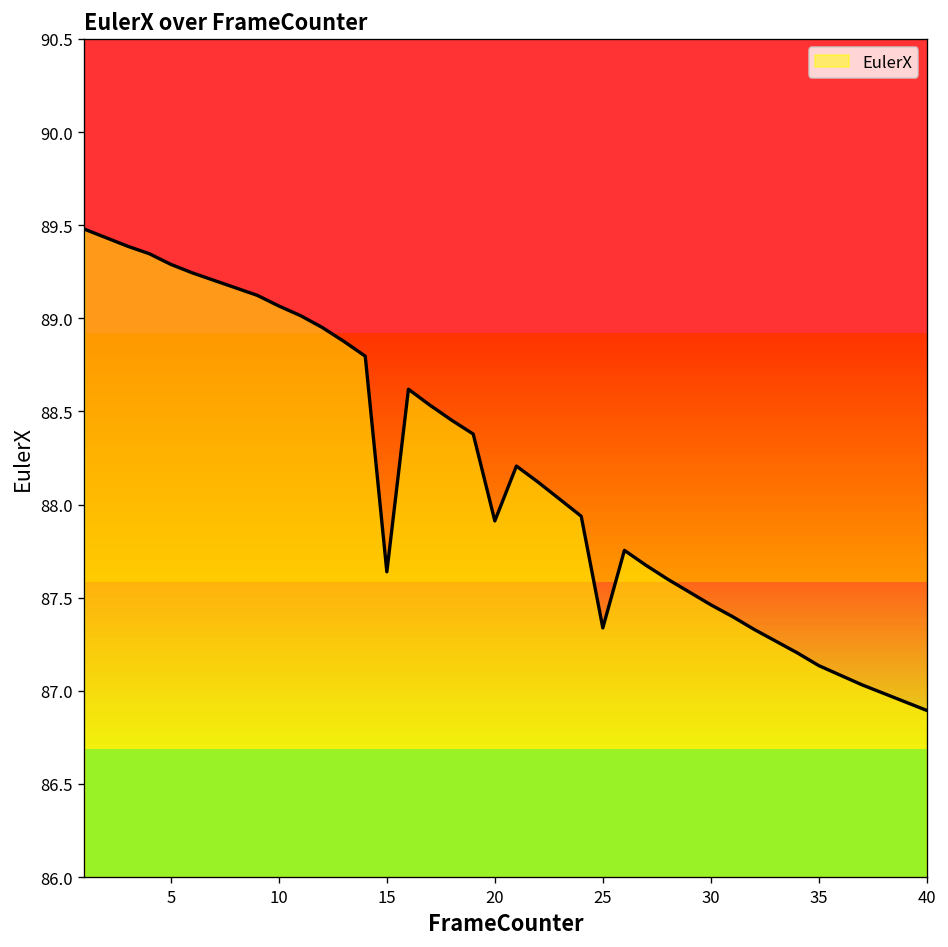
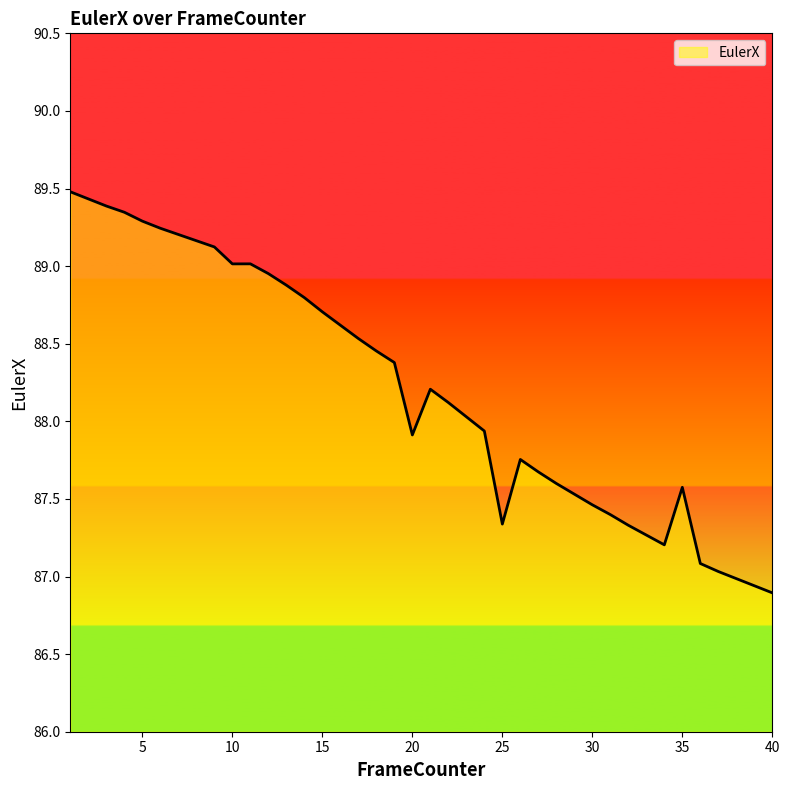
10: 89.07 -> 89.01
15: 87.64 -> 88.71
35: 87.14 -> 87.57
